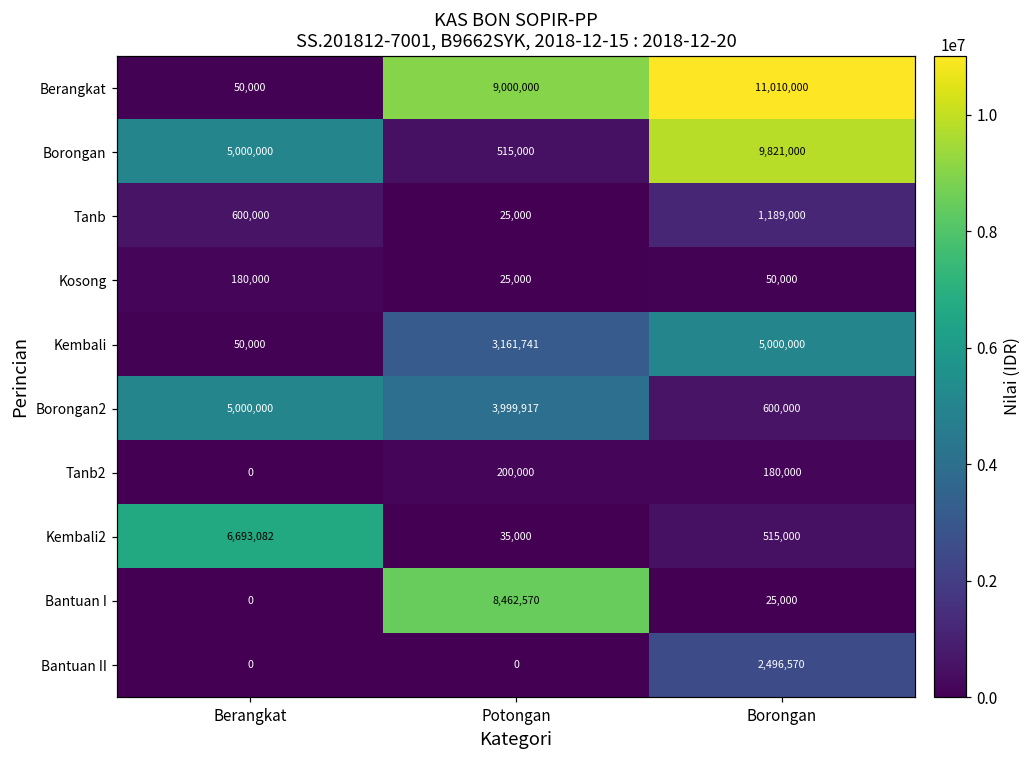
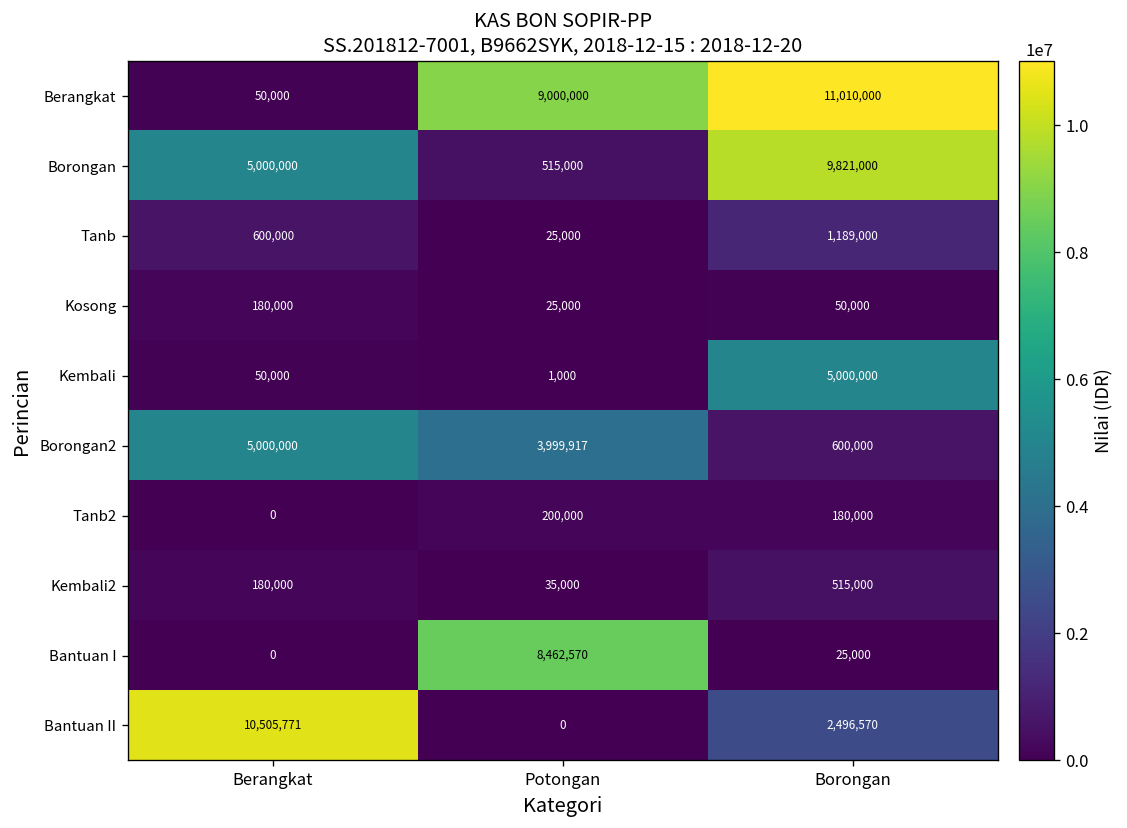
Kembali, Potongan: 3,161,741 -> 1,000
Kembali2, Berangkat: 6,693,082 -> 180,000
Bantuan II, Berangkat: 0 -> 10,505,771
